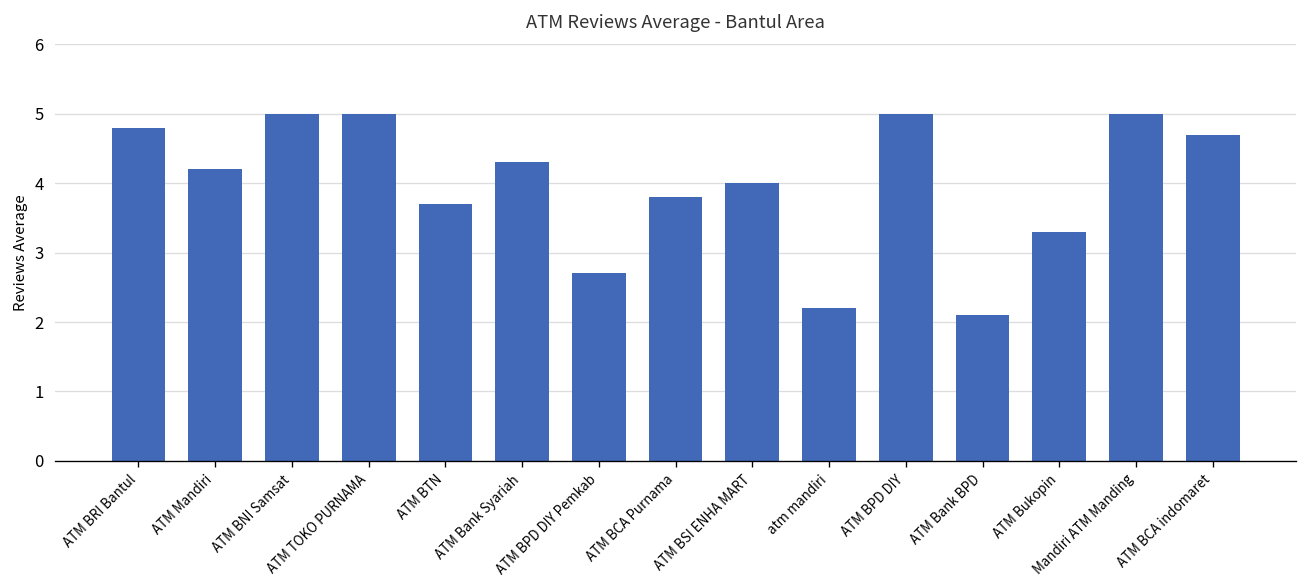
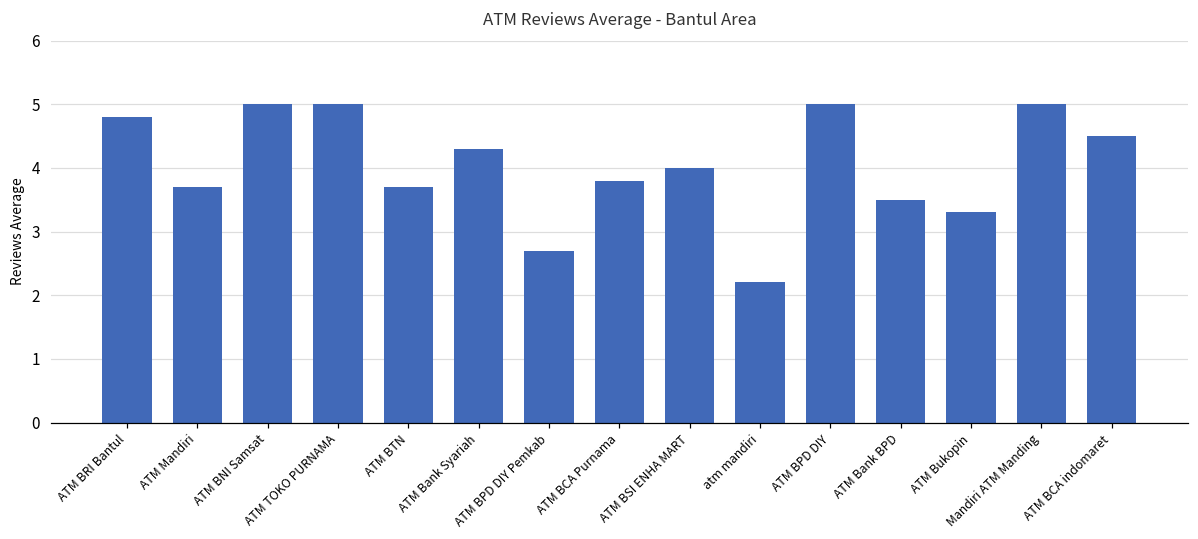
ATM Mandiri: 4.2 -> 3.7
ATM Bank BPD: 2.1 -> 3.5
ATM BCA indomaret: 4.7 -> 4.5
